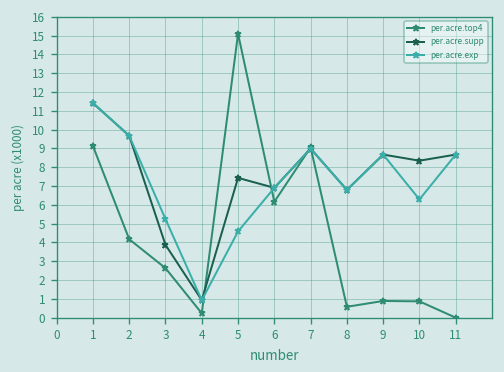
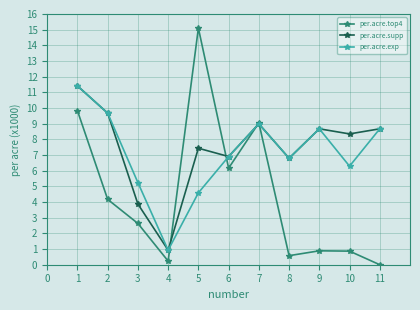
per.acre.top4, 1: 9.1 -> 9.8
